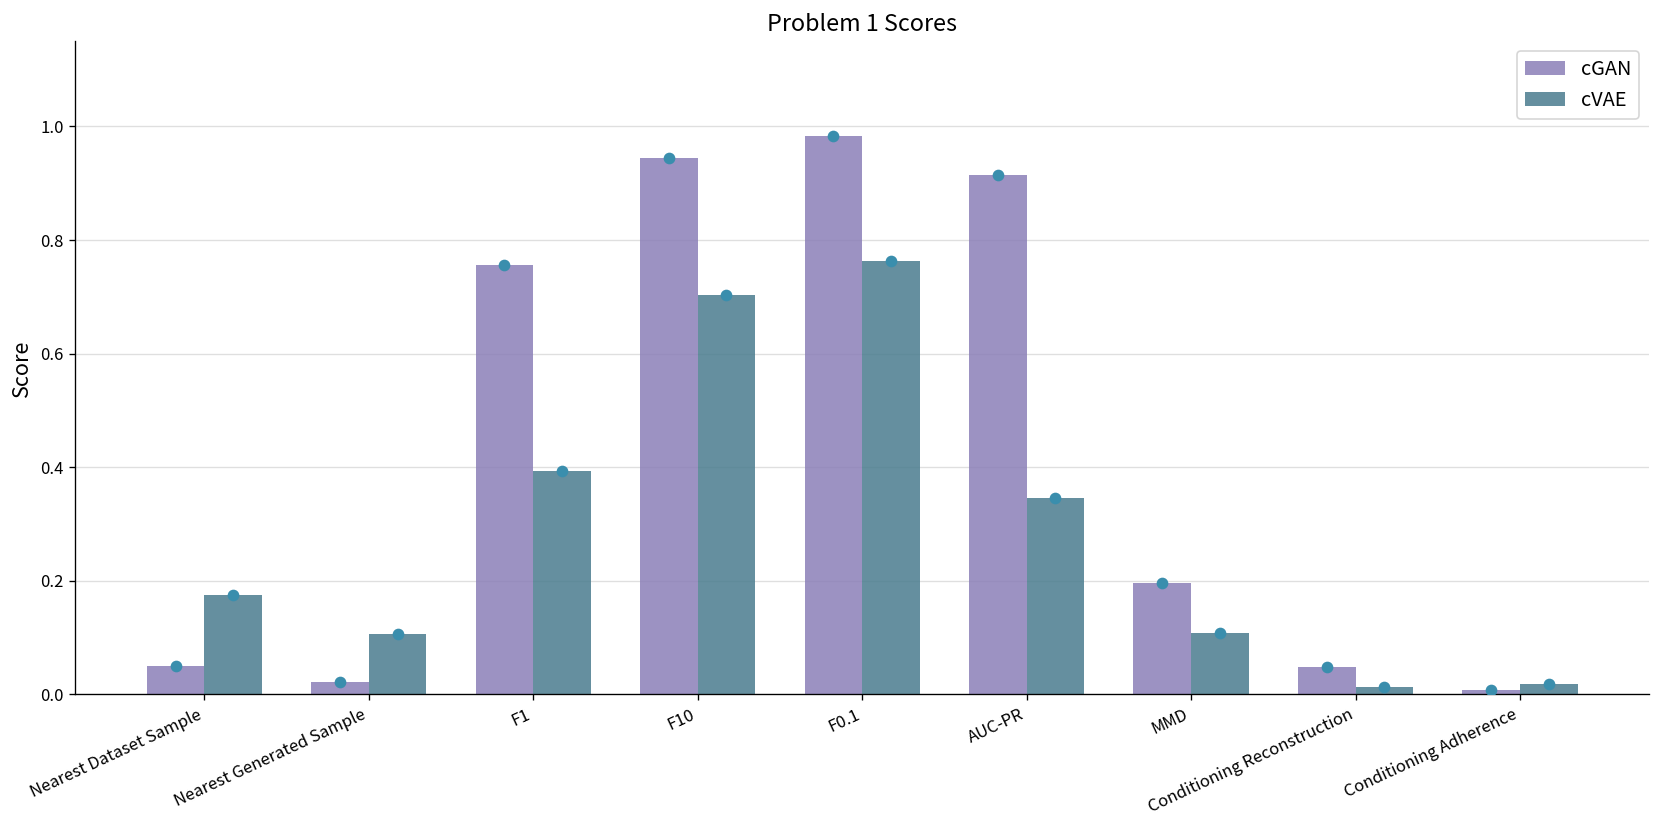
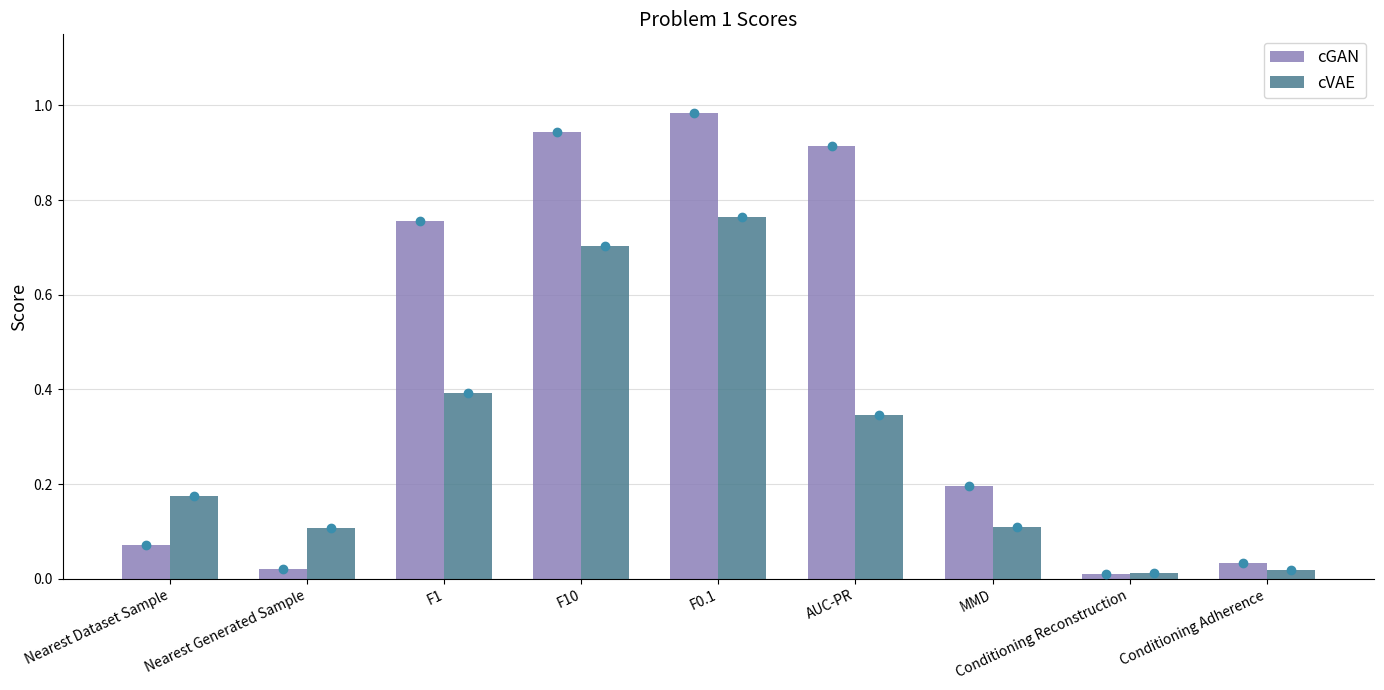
cGAN, Nearest Dataset Sample: 0.05 -> 0.07
cGAN, Conditioning Reconstruction: 0.05 -> 0.01
cGAN, Conditioning Adherence: 0.01 -> 0.03
